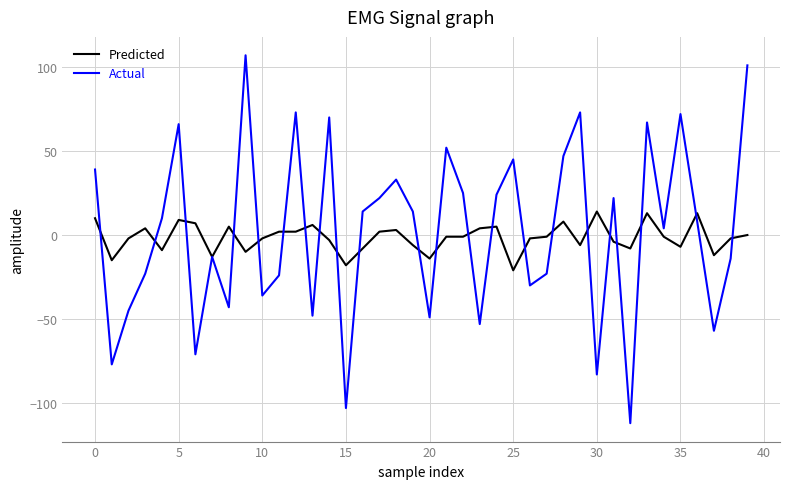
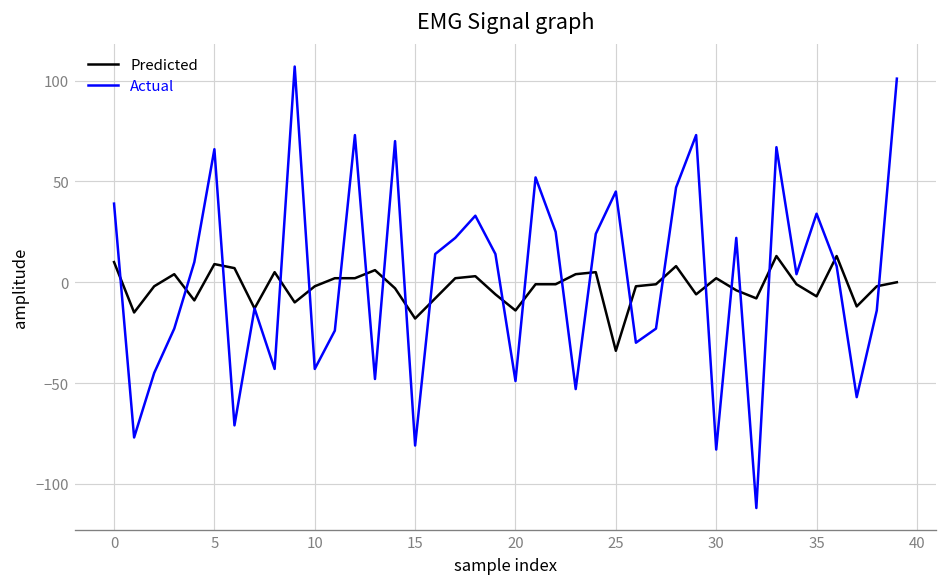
Actual, 10: -36 -> -43
Actual, 15: -103 -> -81
Predicted, 25: -21 -> -34
Predicted, 30: 14 -> 2
Actual, 35: 72 -> 34
